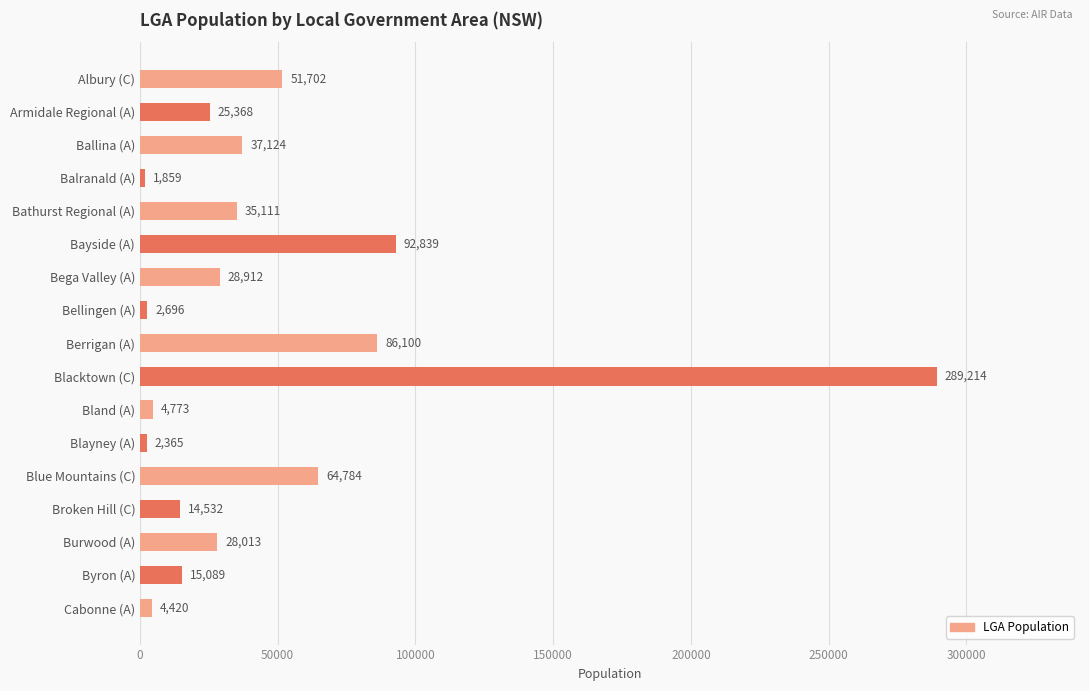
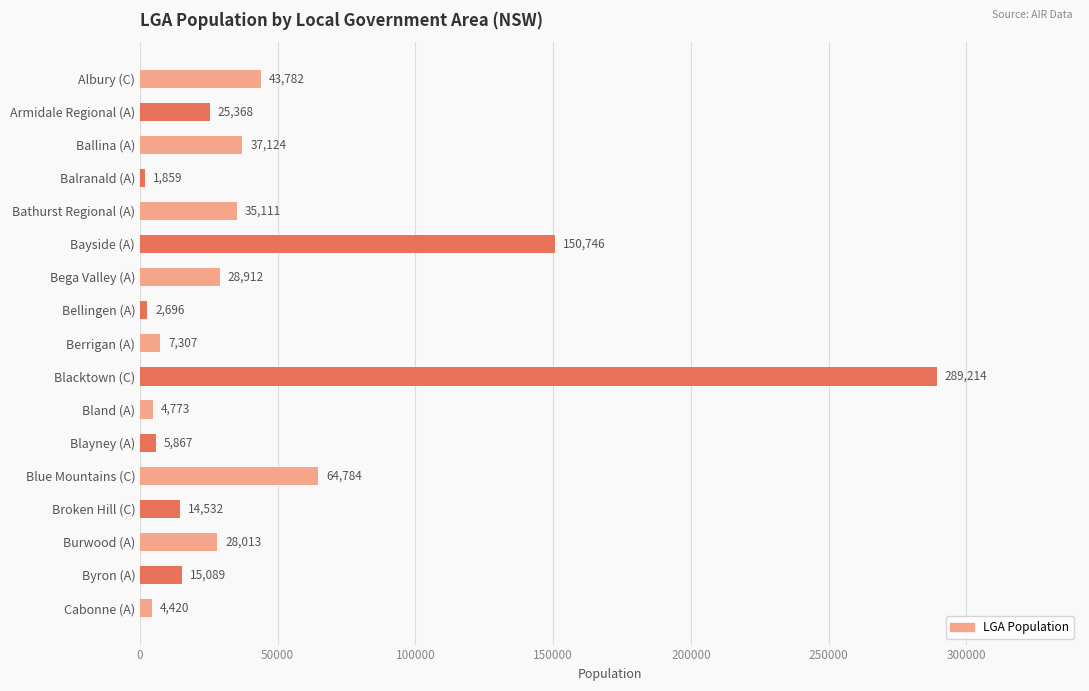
Albury (C): 51,702 -> 43,782
Bayside (A): 92,839 -> 150,746
Berrigan (A): 86,100 -> 7,307
Blayney (A): 2,365 -> 5,867
